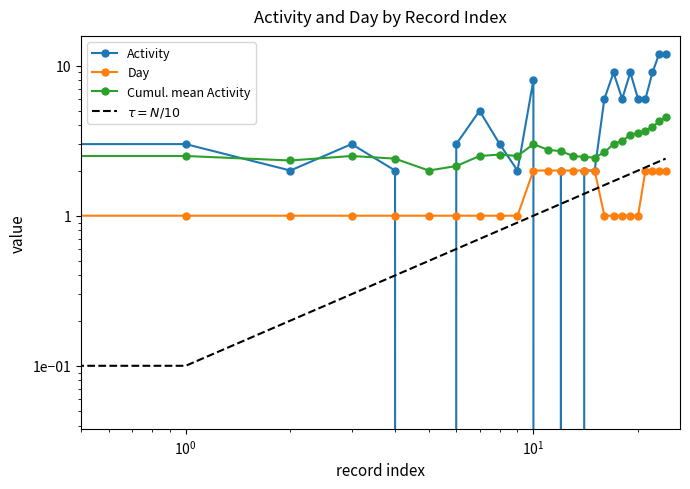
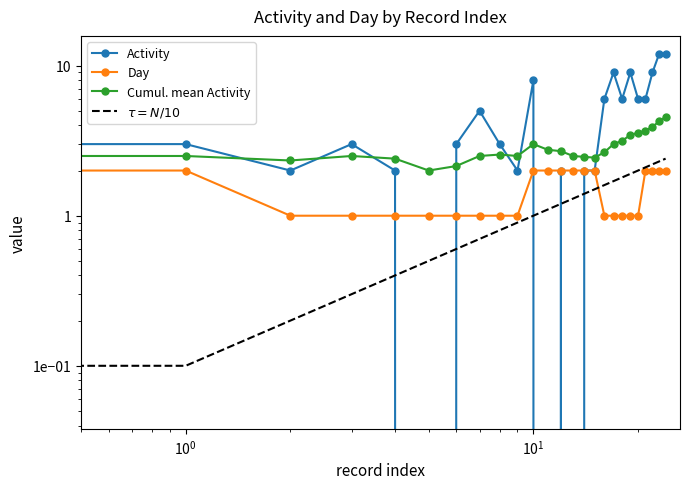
Day, 10^0: 1 -> 2
